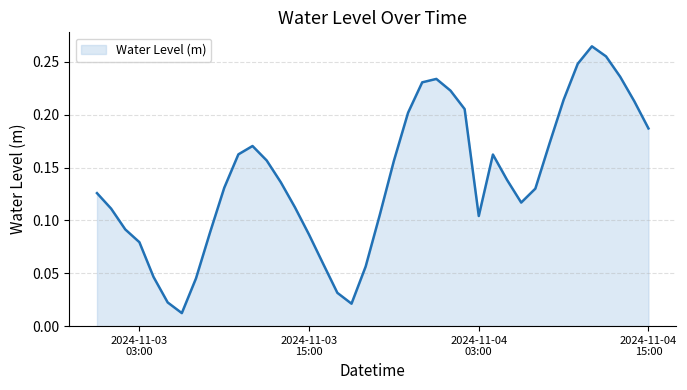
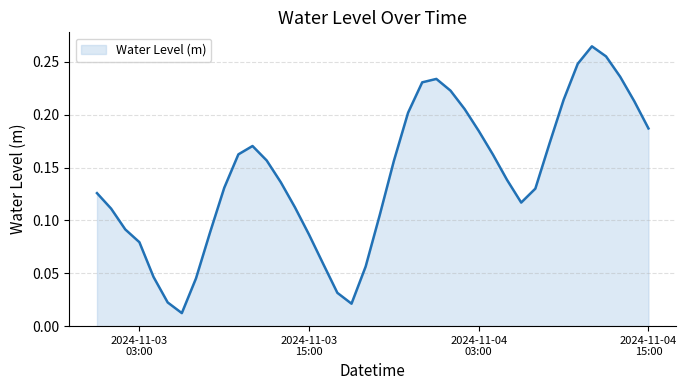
2024-11-04 03:00: 0.104 -> 0.185
